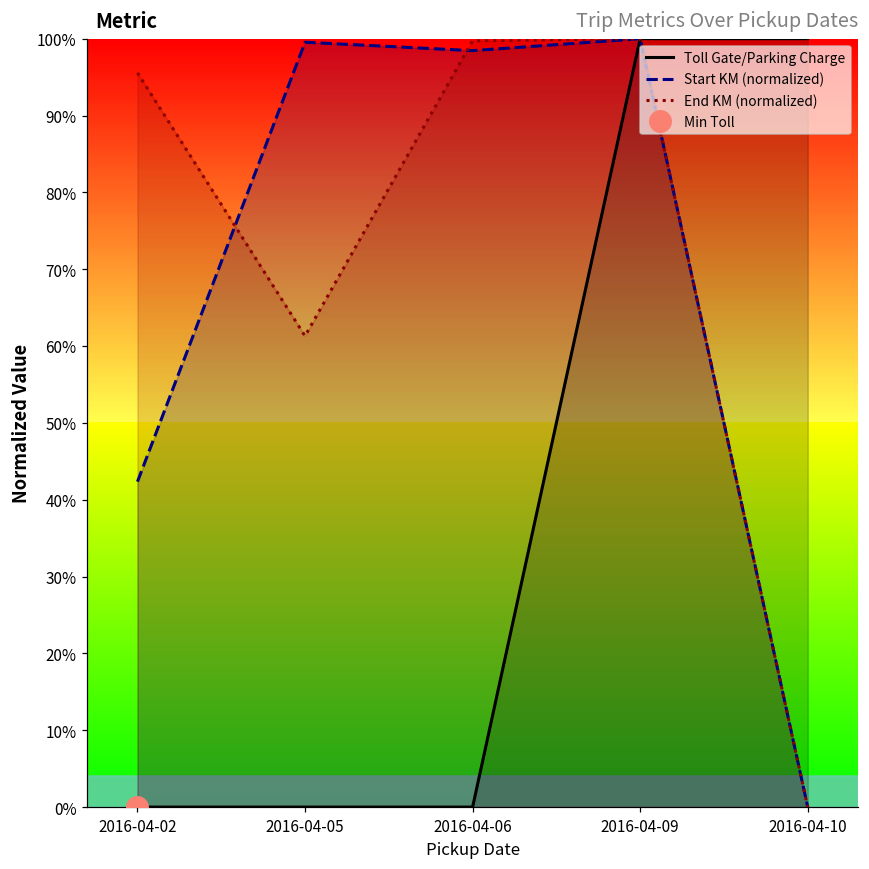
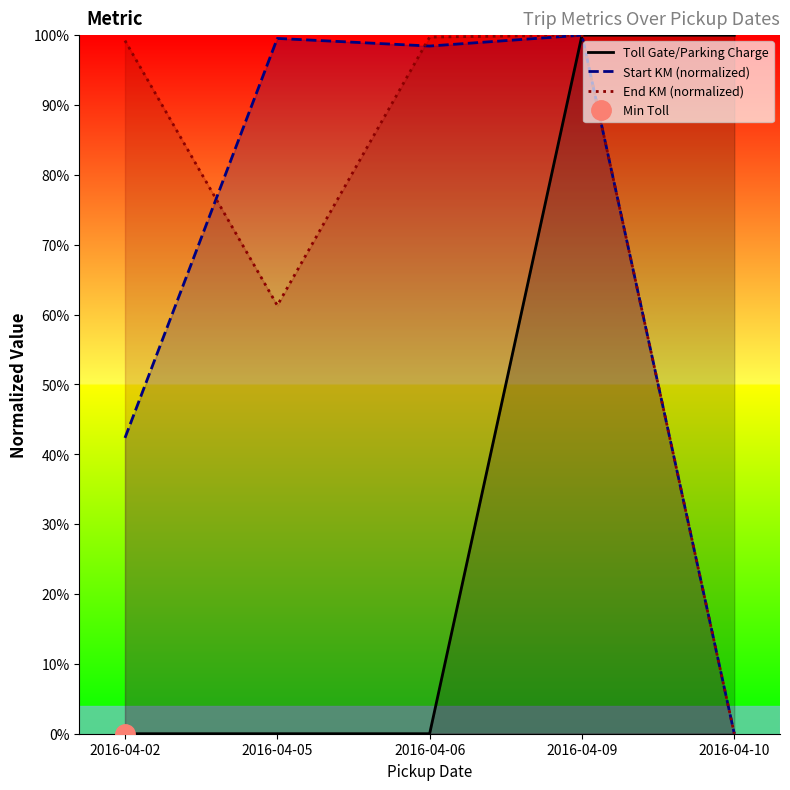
End KM (normalized), 2016-04-02: 96% -> 99%
